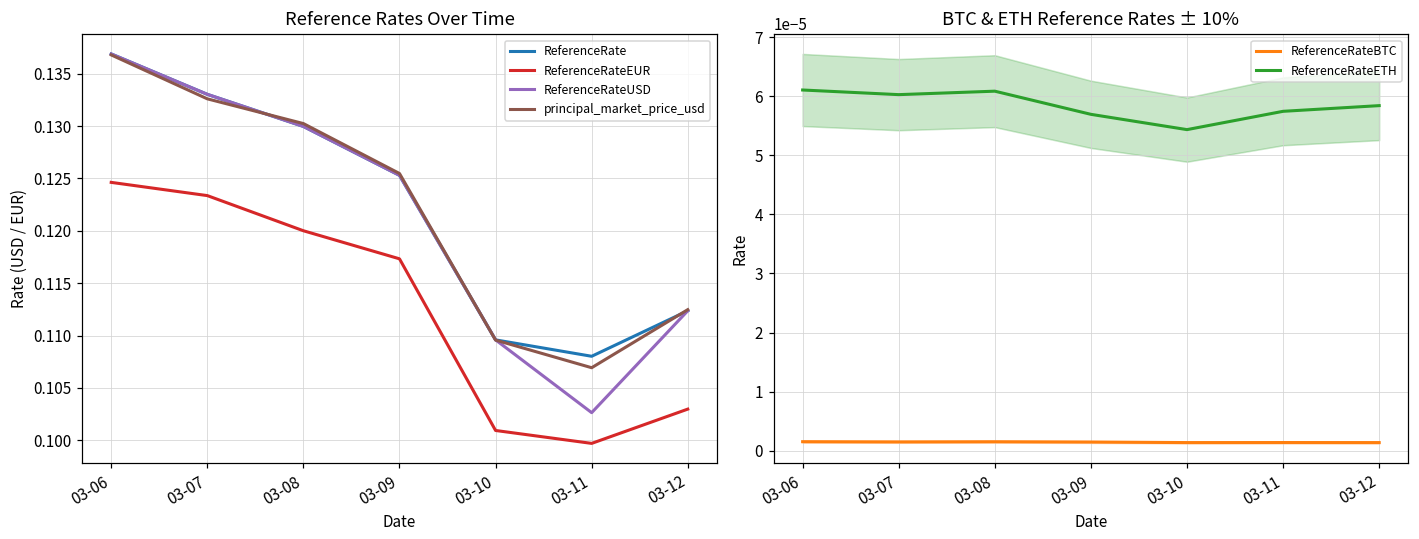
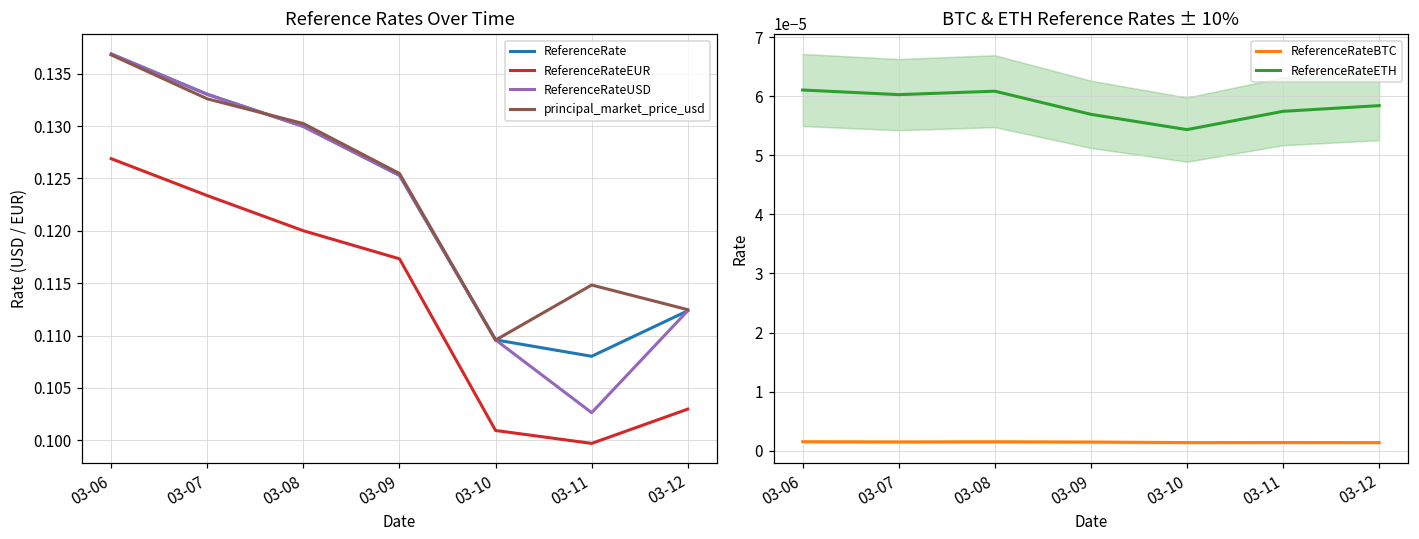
Reference Rates Over Time, ReferenceRateEUR, 03-06: 0.125 -> 0.127
Reference Rates Over Time, principal_market_price_usd, 03-11: 0.107 -> 0.115
